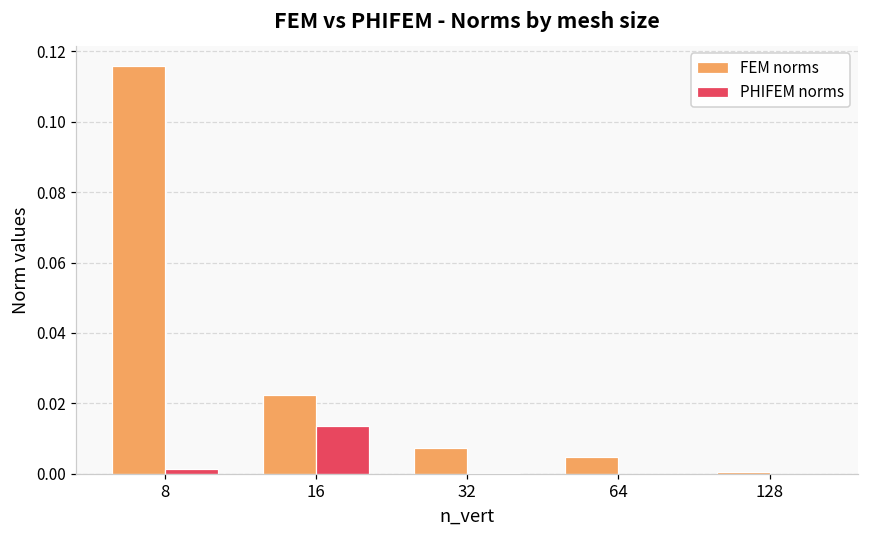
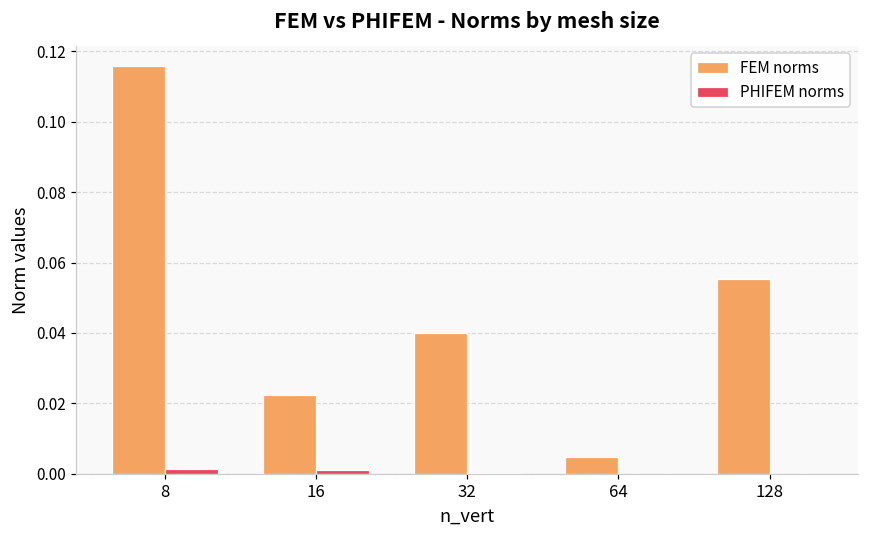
PHIFEM norms, 16: 0.014 -> 0.001
FEM norms, 32: 0.007 -> 0.040
FEM norms, 128: 0.000 -> 0.055
